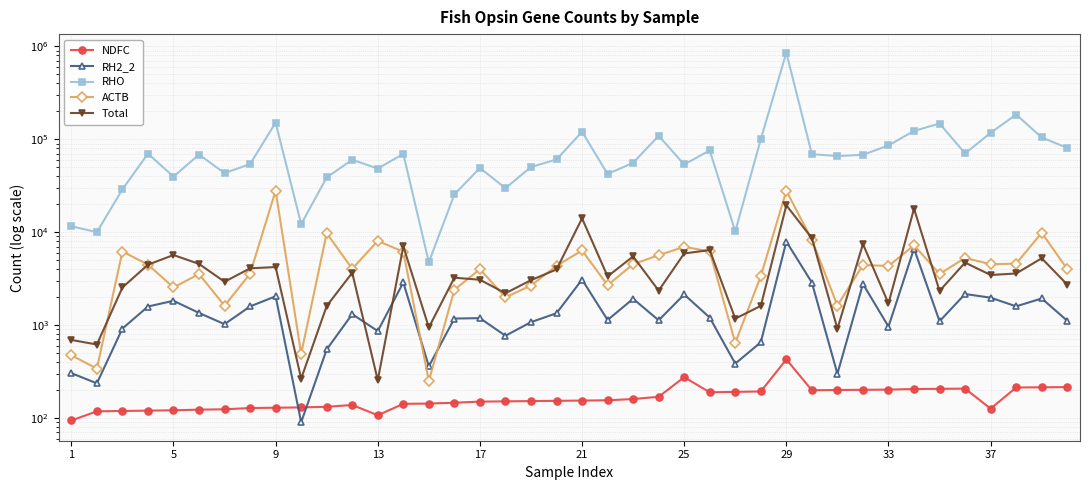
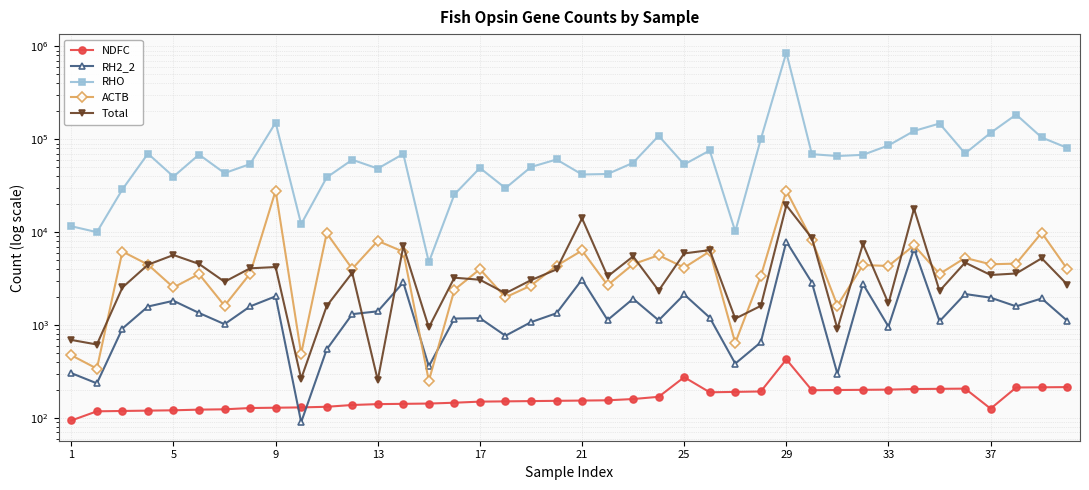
NDFC, 13: 110 -> 140
RH2_2, 13: 900 -> 1400
RHO, 21: 120000 -> 40000
ACTB, 25: 7000 -> 4000
